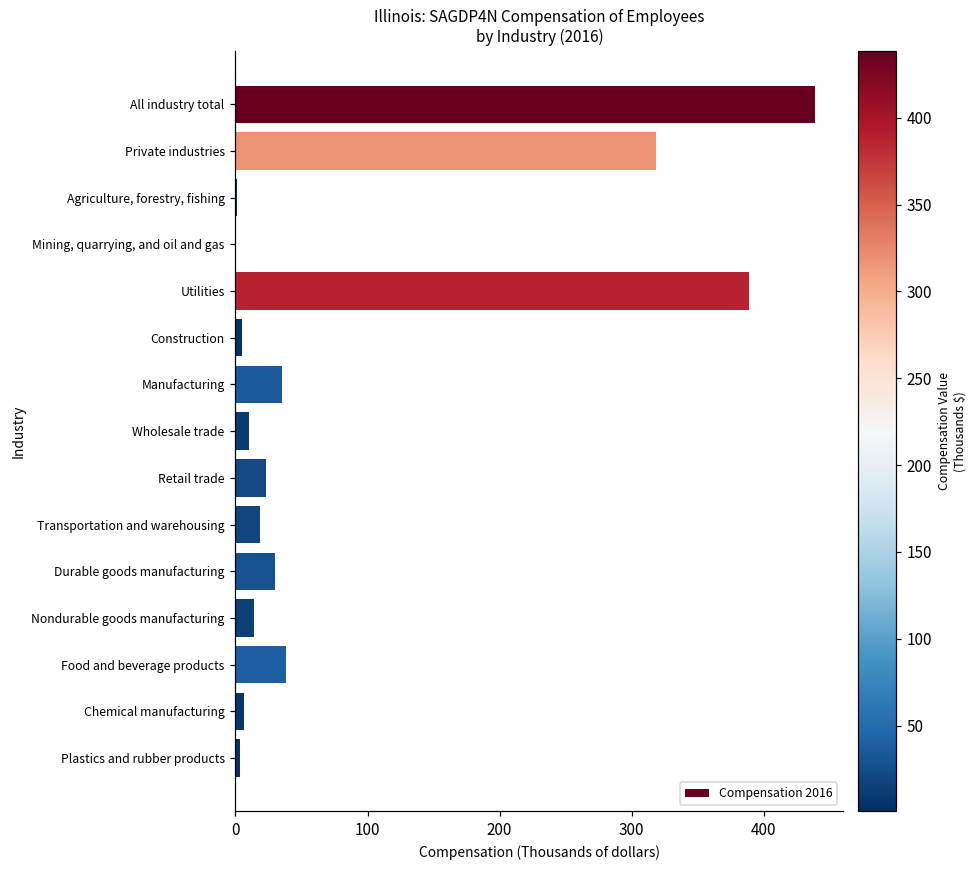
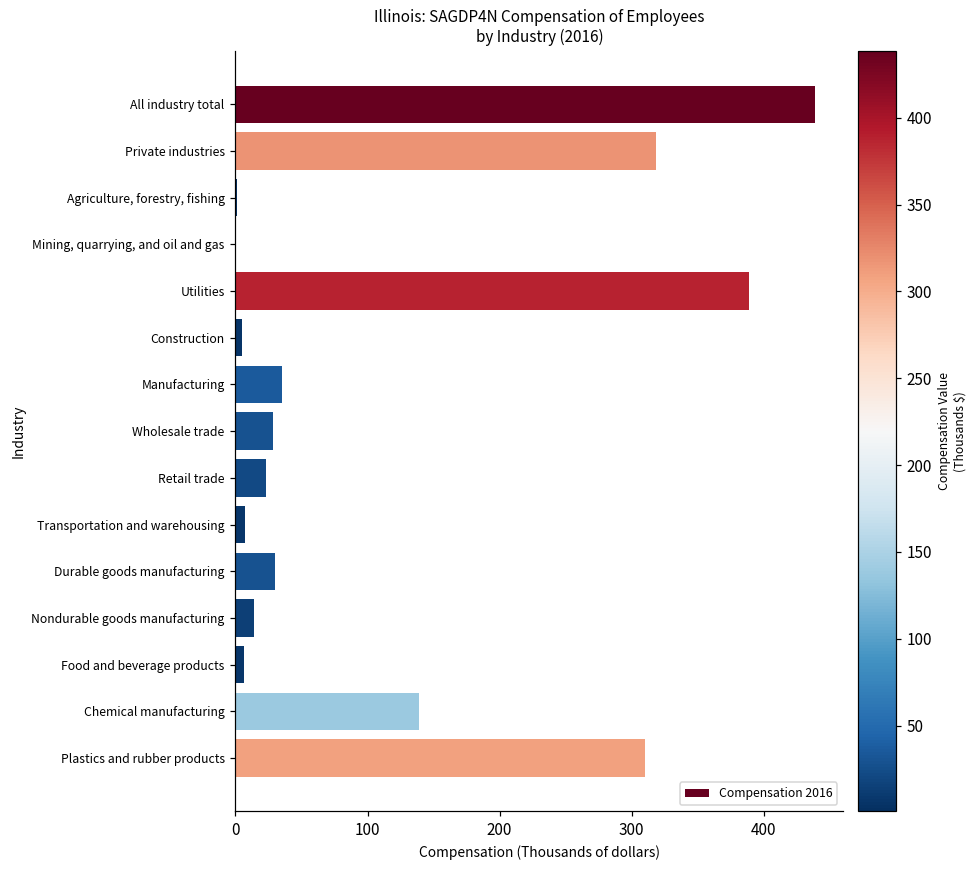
Wholesale trade: 10 -> 28
Transportation and warehousing: 19 -> 7
Food and beverage products: 39 -> 6
Chemical manufacturing: 7 -> 139
Plastics and rubber products: 3 -> 310
